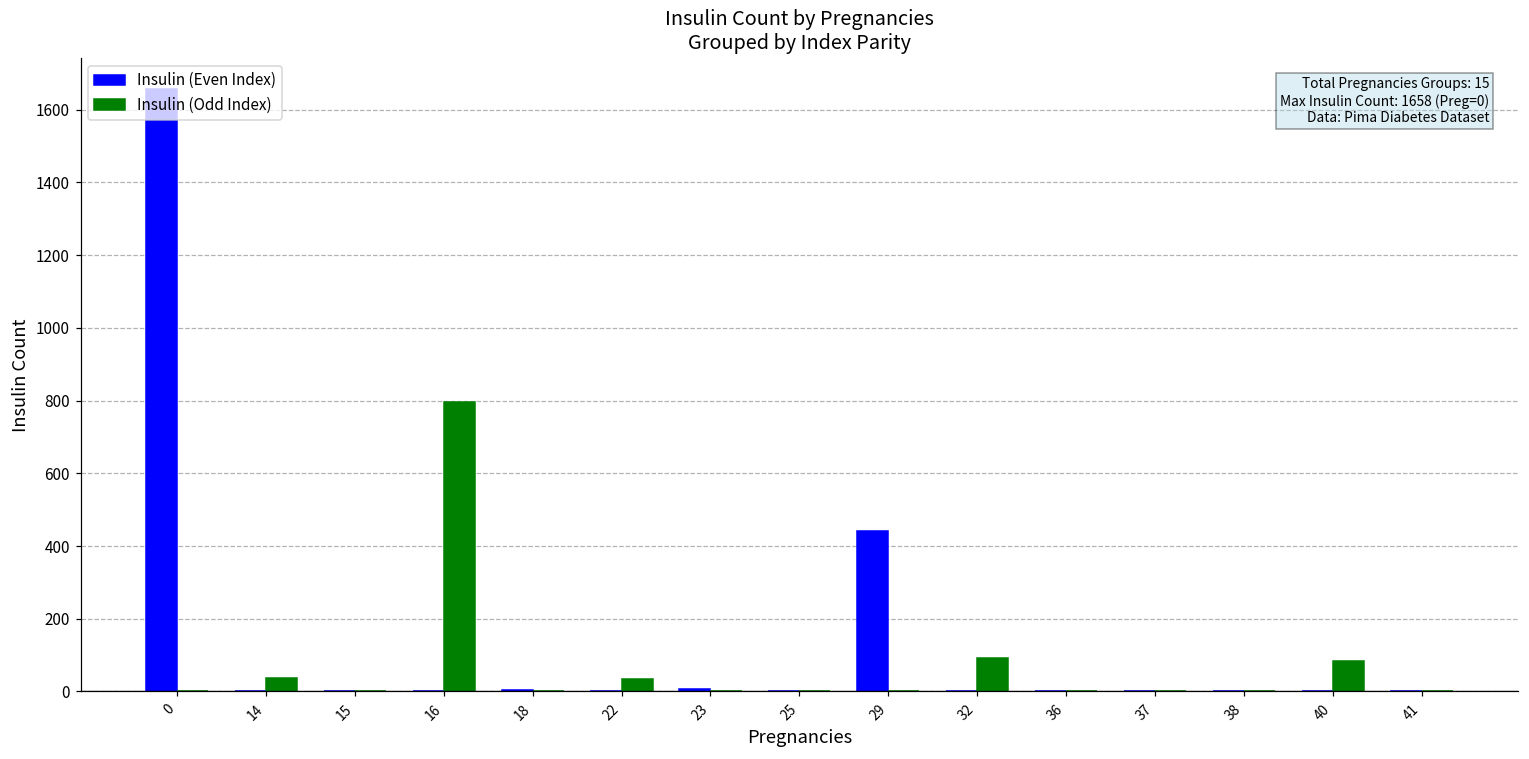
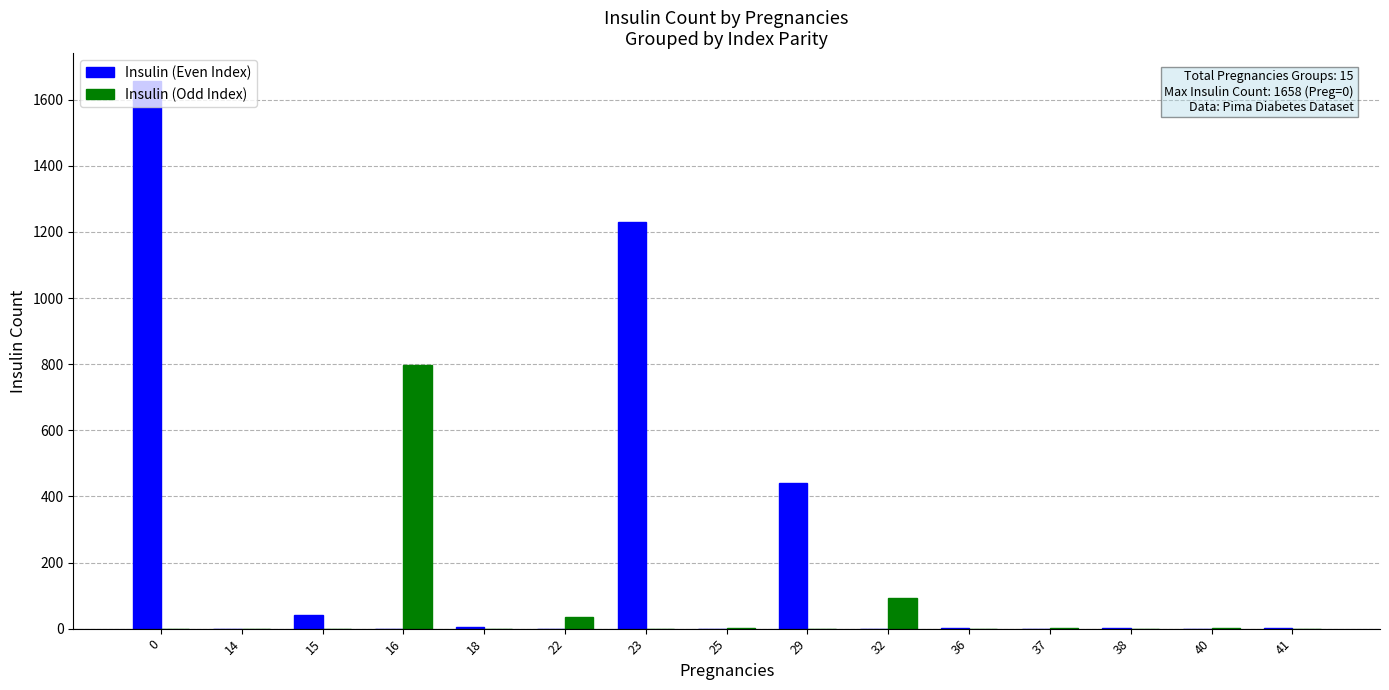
Insulin (Odd Index), 14: 40 -> 0
Insulin (Even Index), 15: 0 -> 40
Insulin (Even Index), 23: 10 -> 1230
Insulin (Odd Index), 40: 80 -> 0
